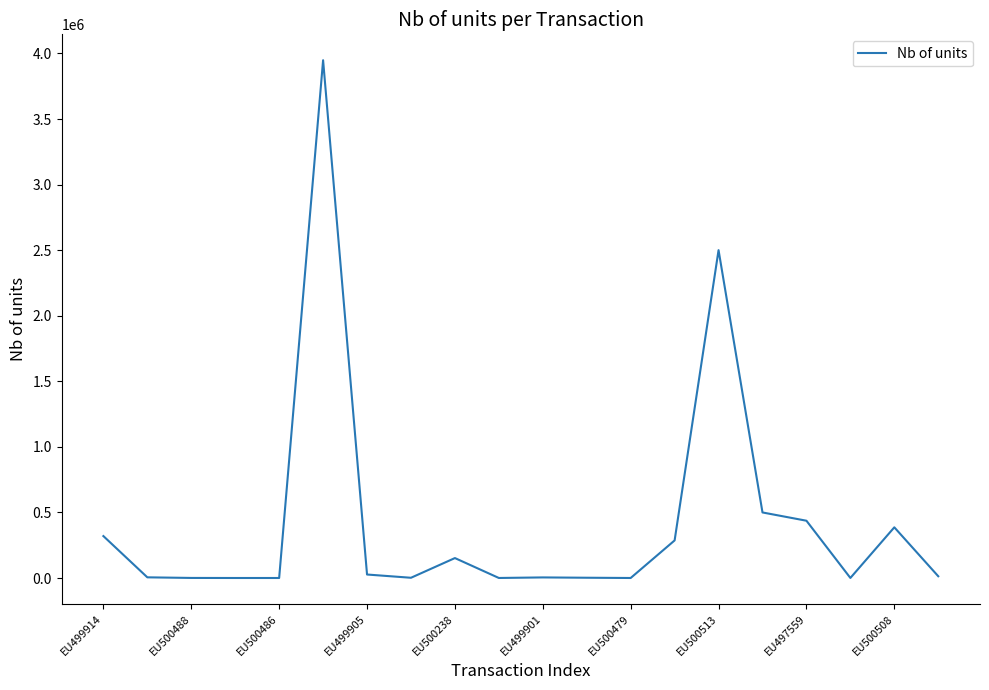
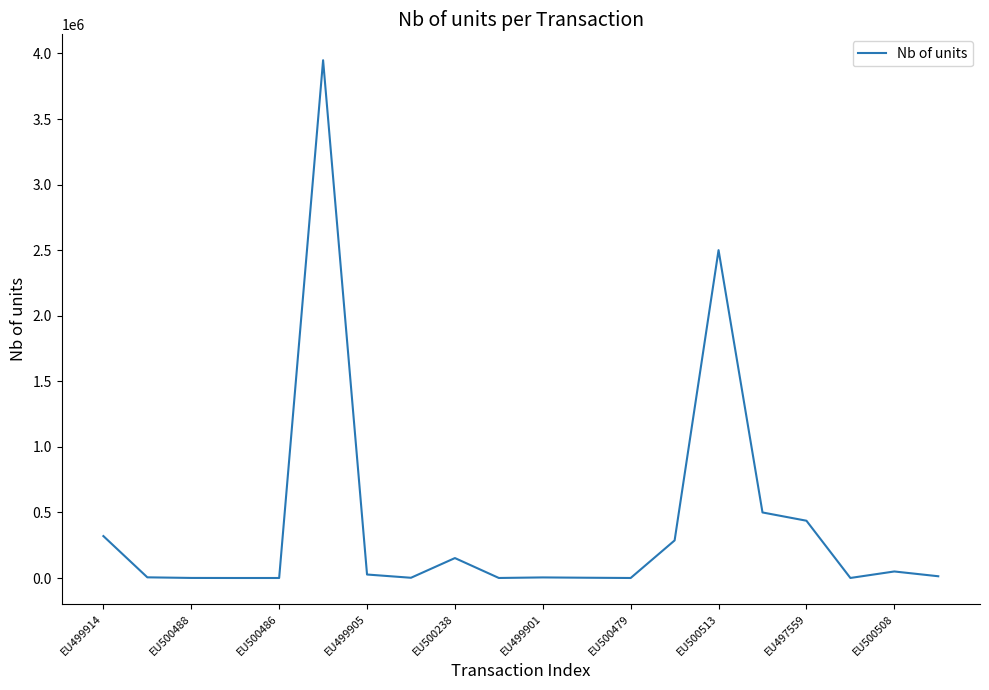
EU500508: 390000 -> 50000
